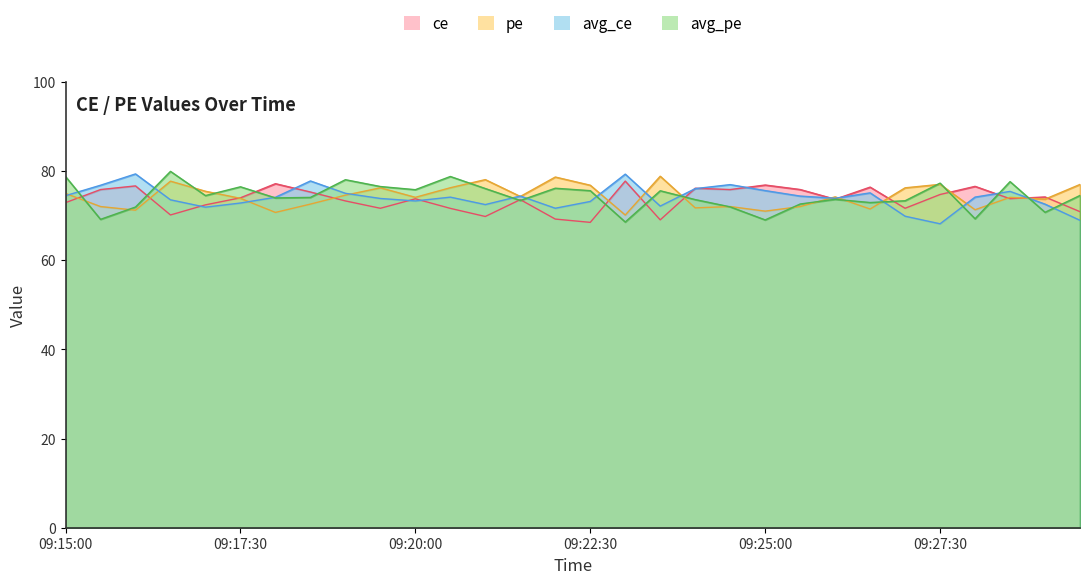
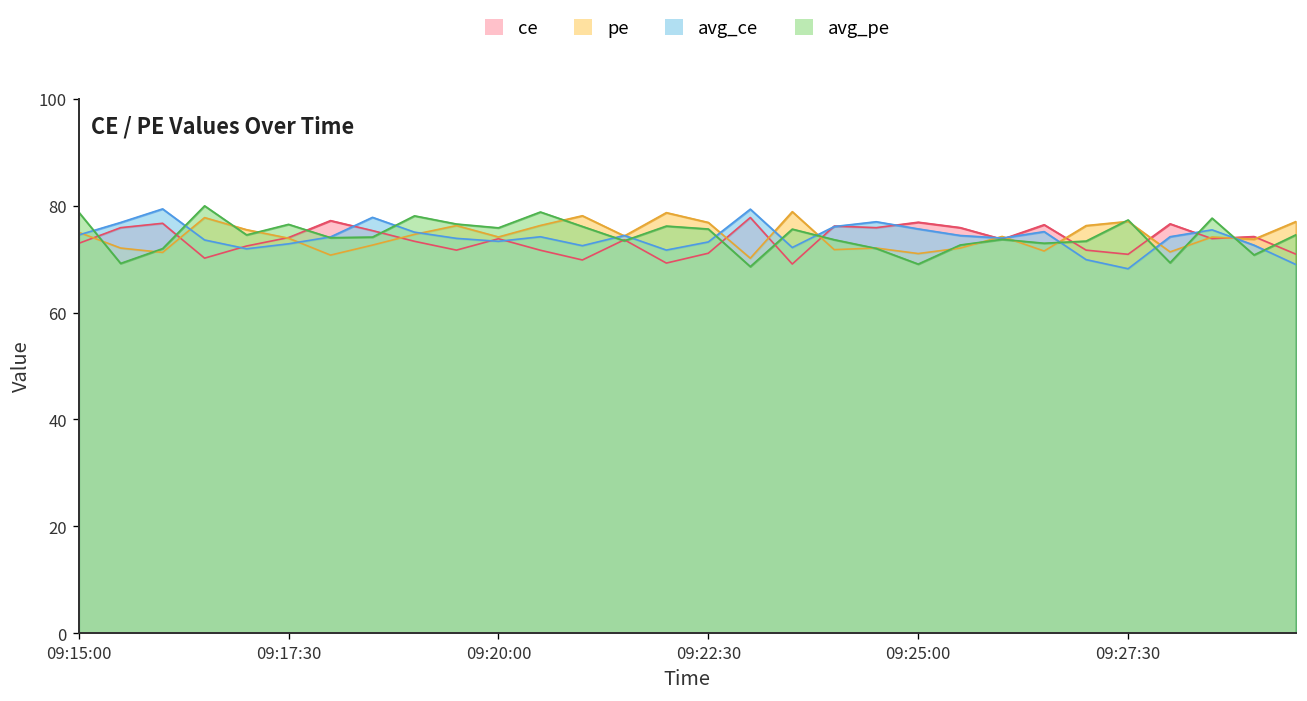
ce, 09:22:30: 69 -> 71
ce, 09:27:30: 75 -> 71
